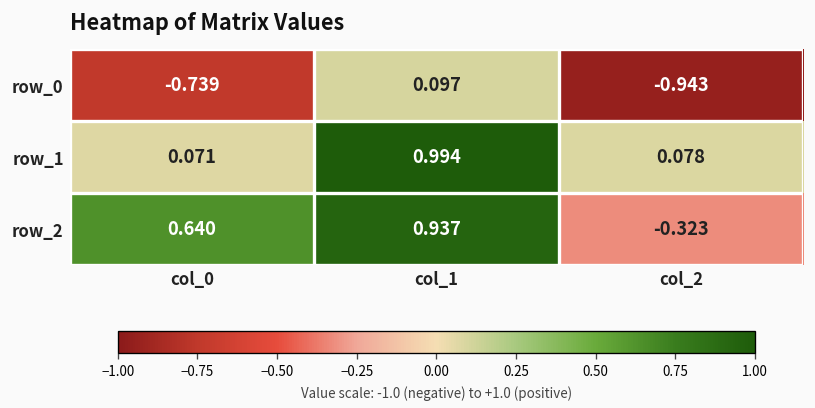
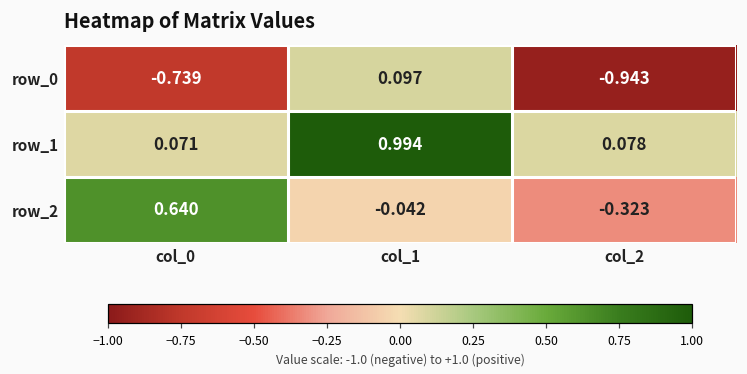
row_2, col_1: 0.937 -> -0.042
